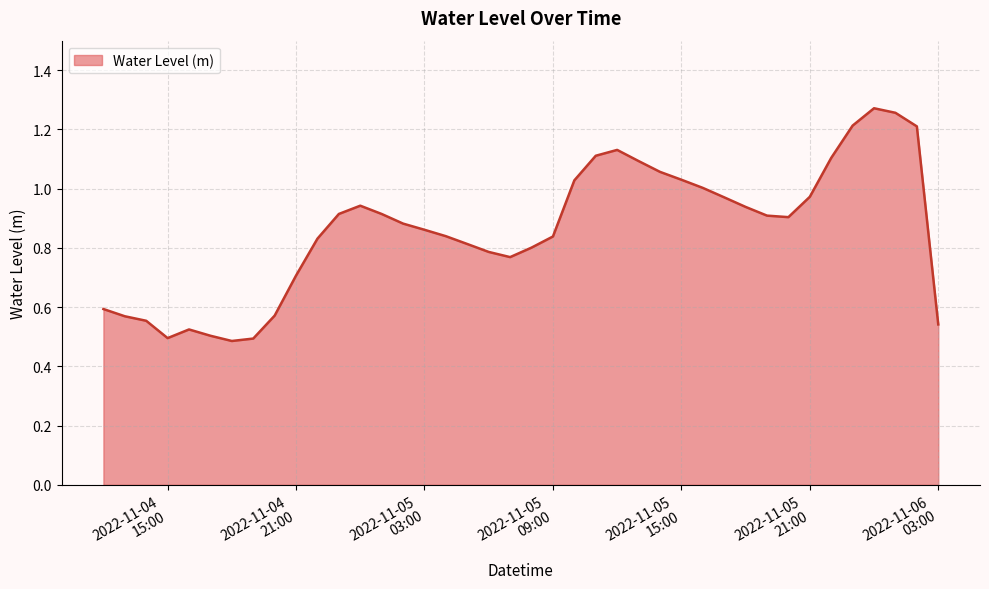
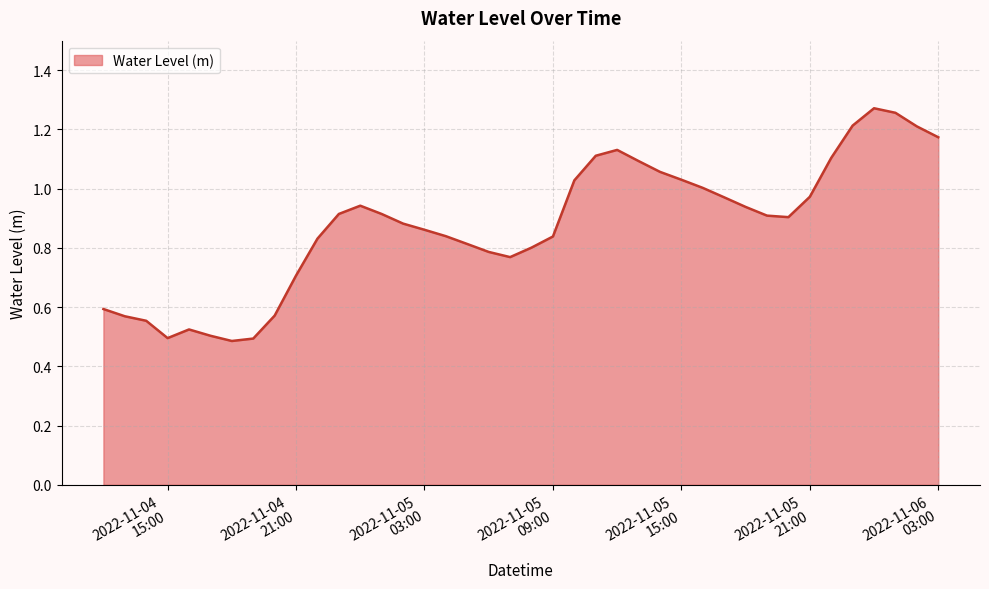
2022-11-06 03:00: 0.54 -> 1.17
